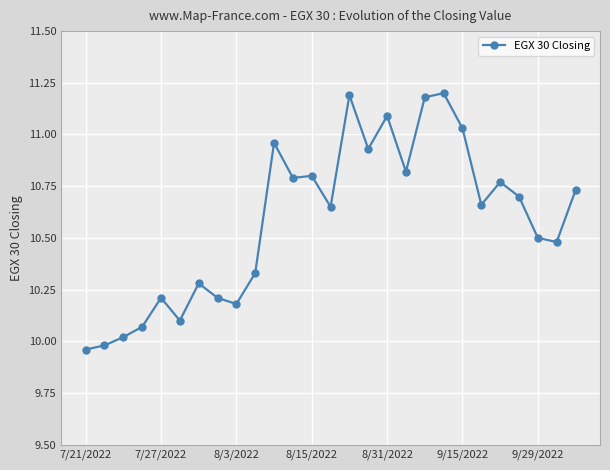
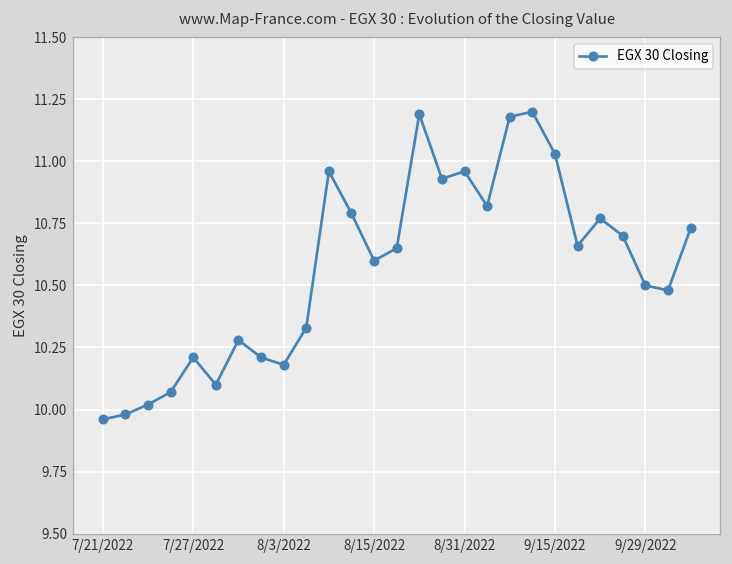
8/15/2022: 10.8 -> 10.6
8/31/2022: 11.09 -> 10.96
